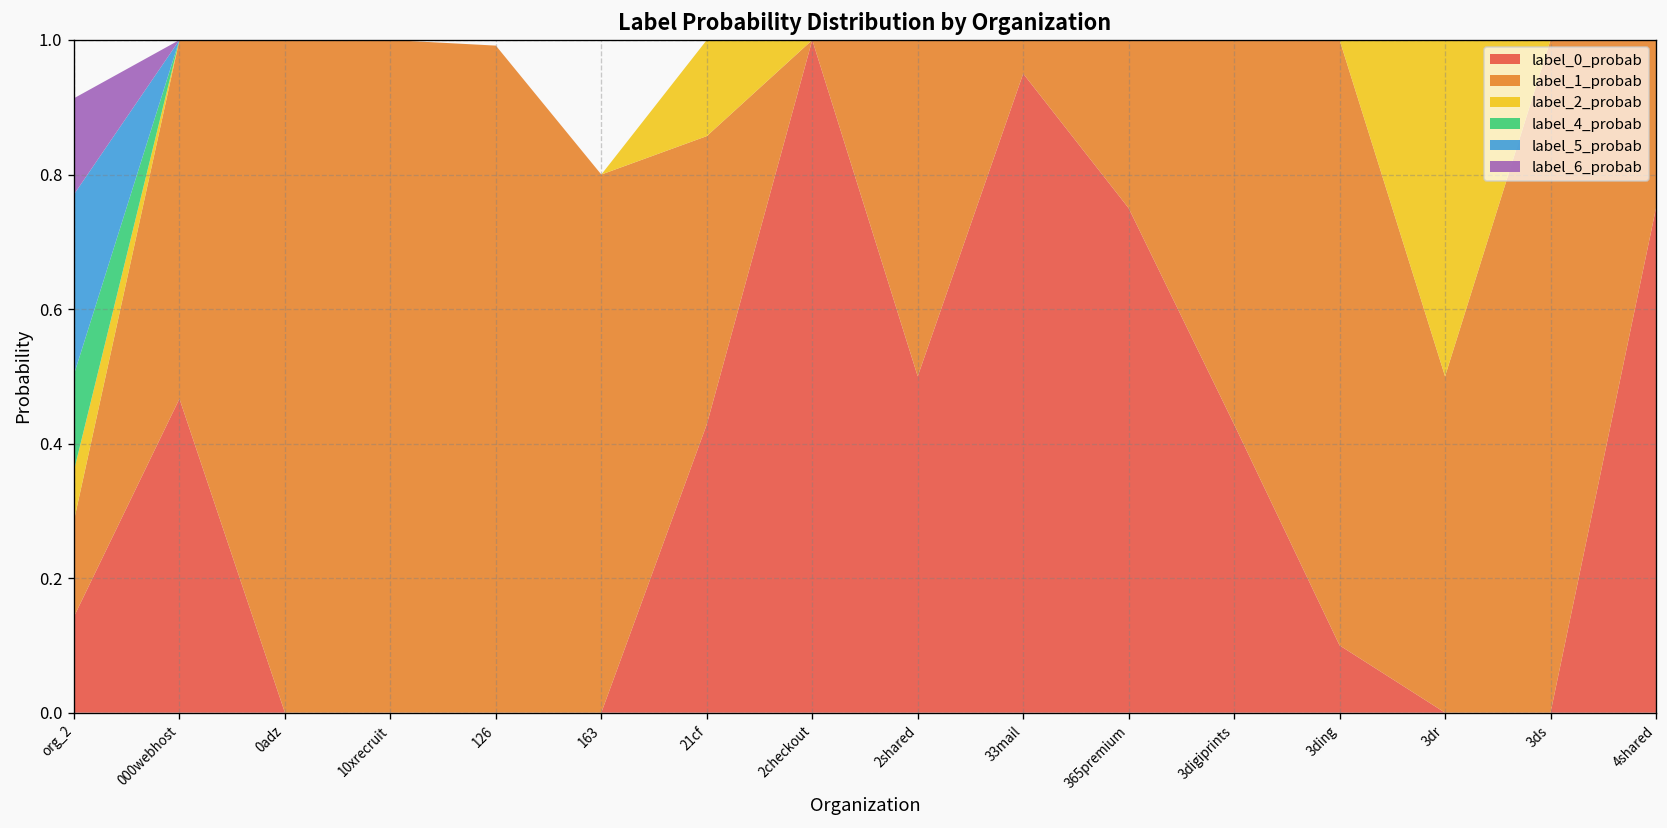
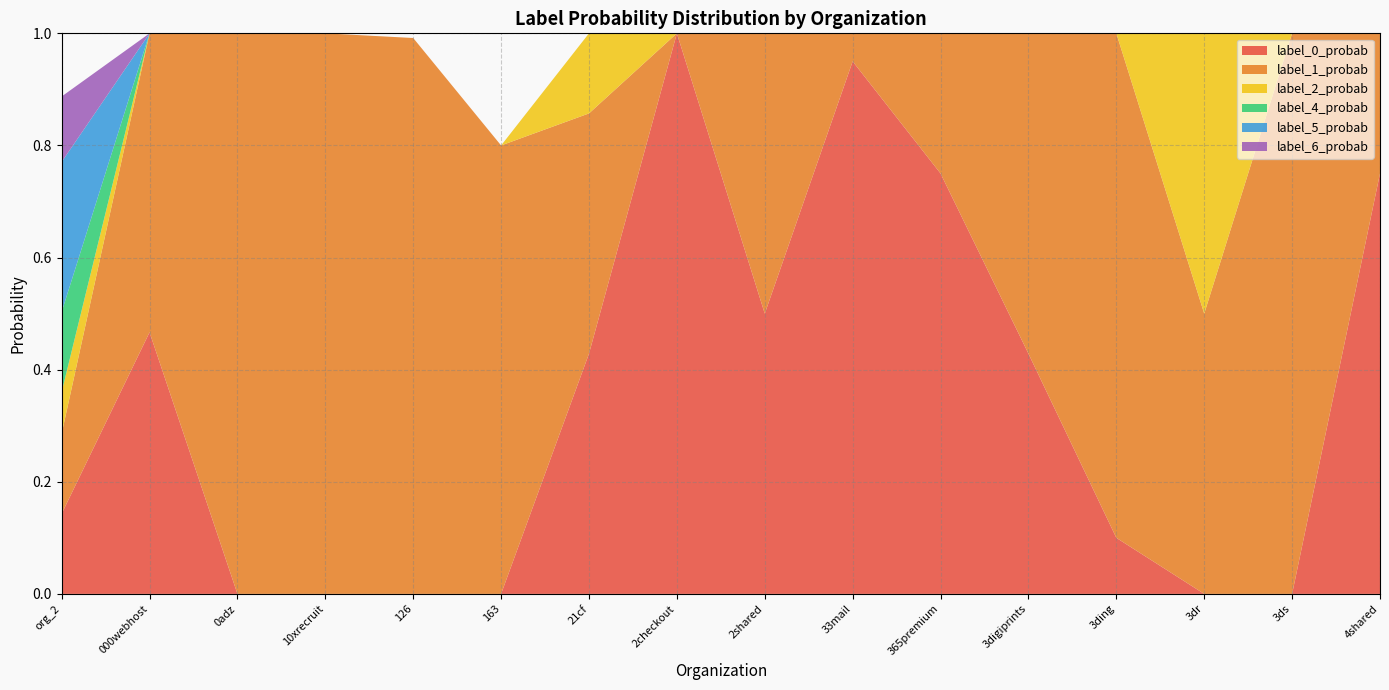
label_6_probab, org_2: 0.14 -> 0.12
